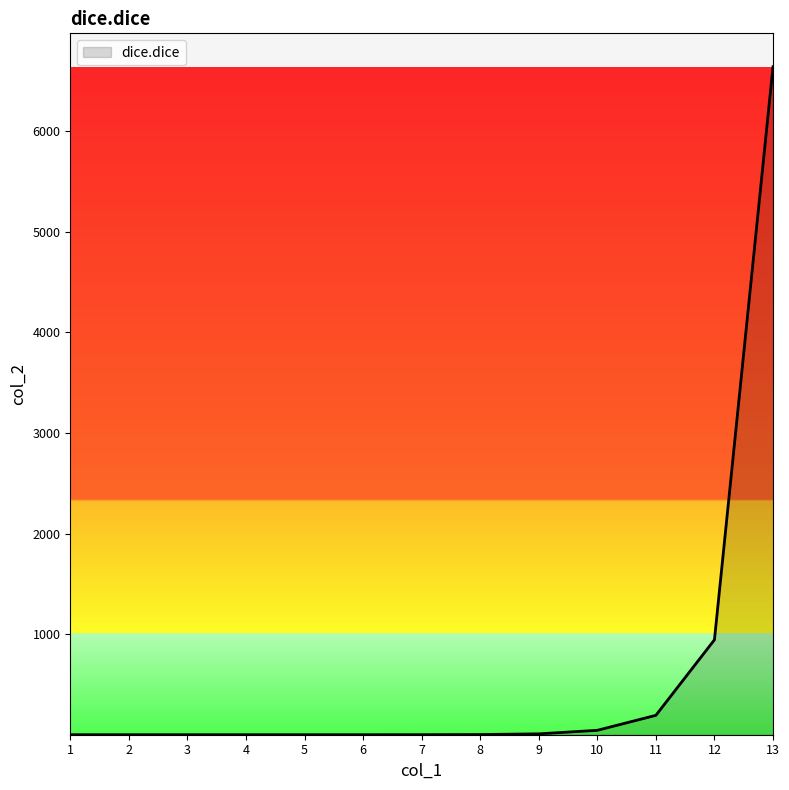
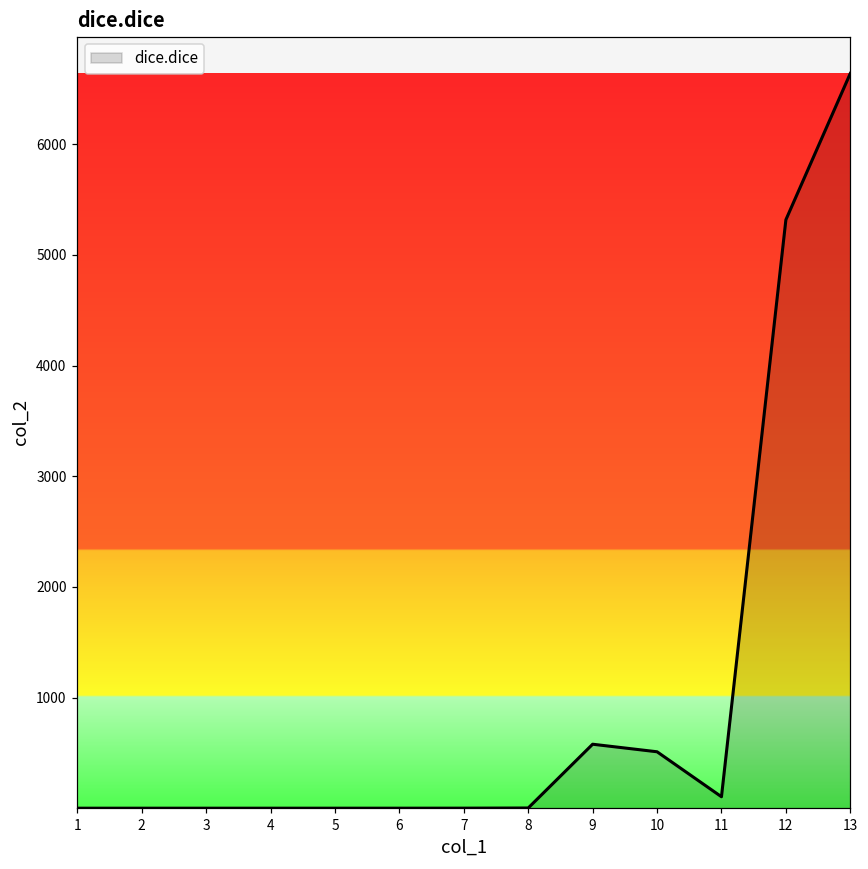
9: 10 -> 580
10: 40 -> 510
11: 190 -> 100
12: 940 -> 5320
